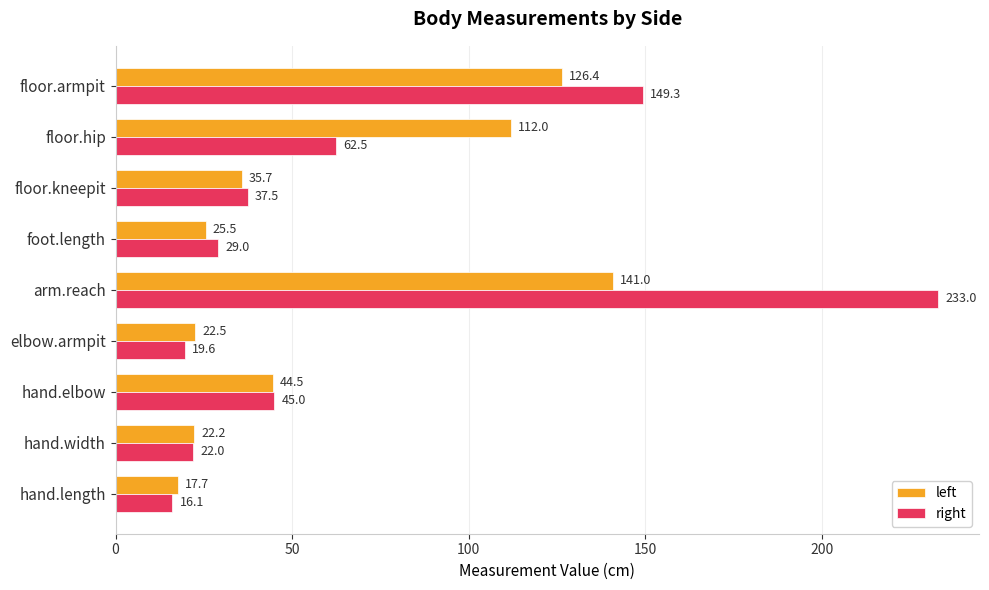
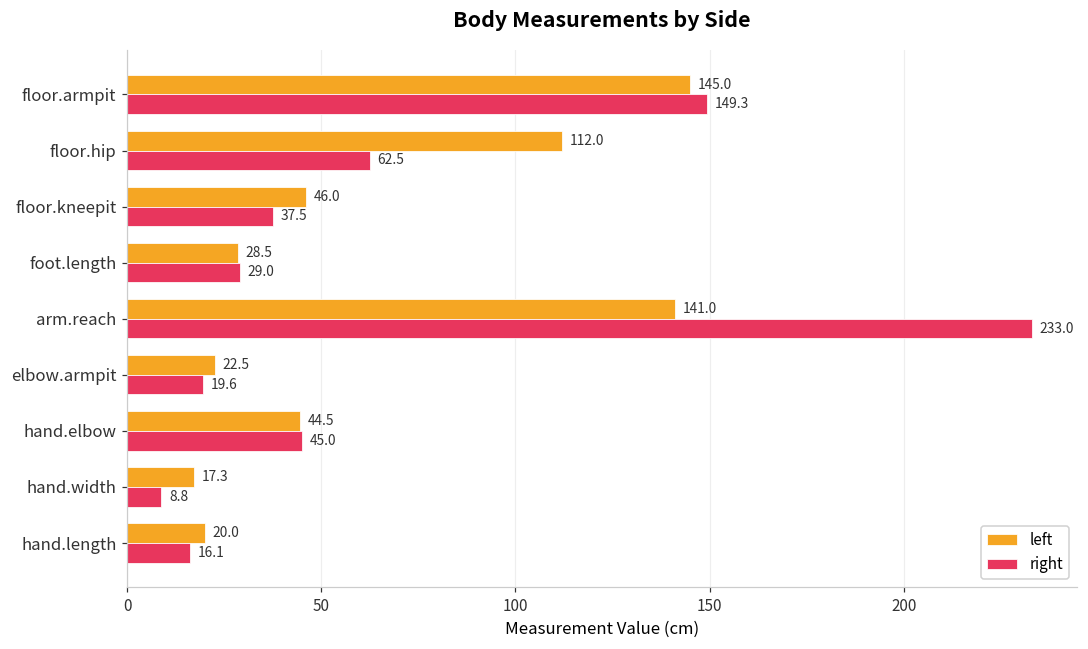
left, floor.armpit: 126.4 -> 145.0
left, floor.kneepit: 35.7 -> 46.0
left, foot.length: 25.5 -> 28.5
left, hand.width: 22.2 -> 17.3
right, hand.width: 22.0 -> 8.8
left, hand.length: 17.7 -> 20.0
